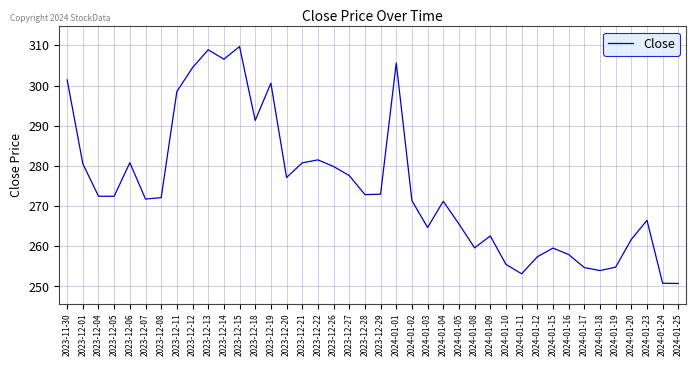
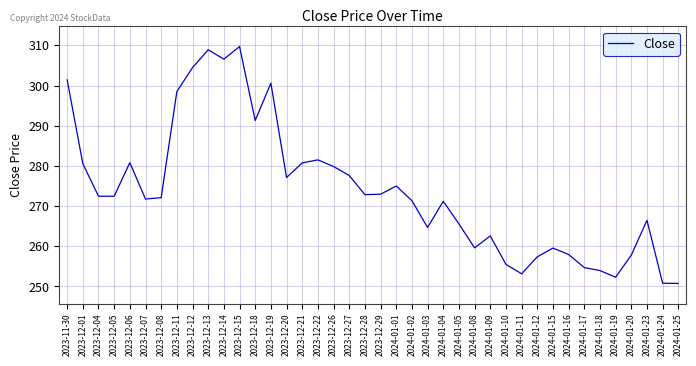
2024-01-01: 306 -> 275
2024-01-19: 255 -> 252
2024-01-20: 262 -> 258
